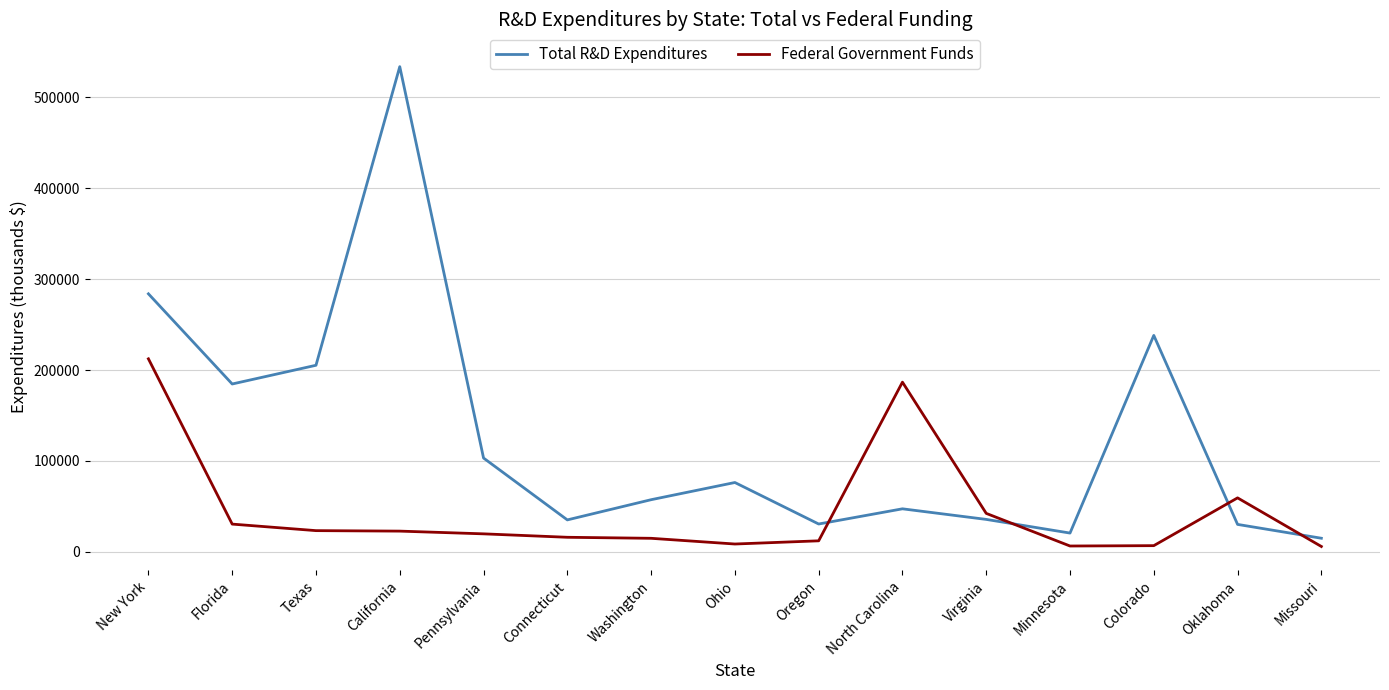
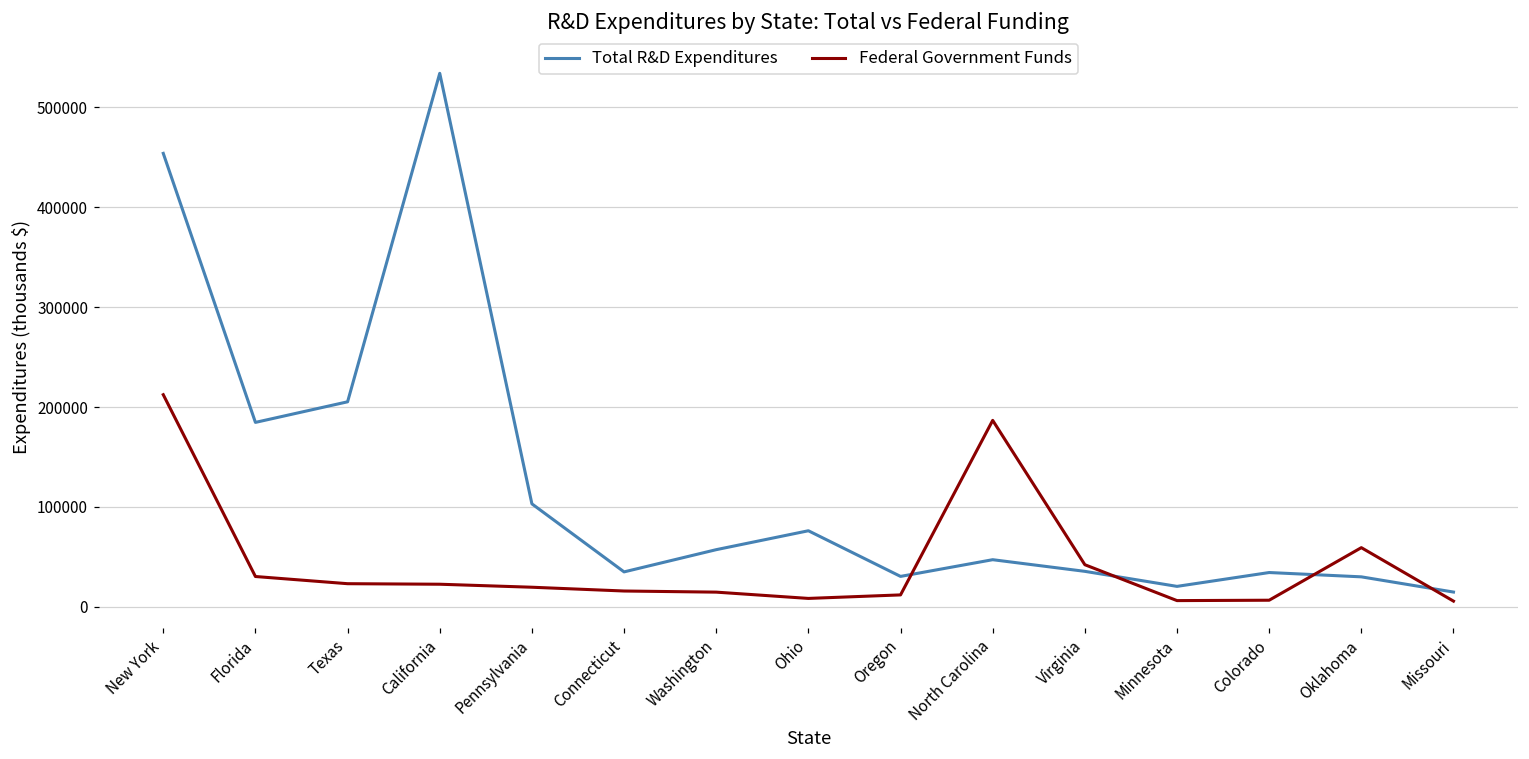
Total R&D Expenditures, New York: 280000 -> 450000
Total R&D Expenditures, Colorado: 240000 -> 30000
